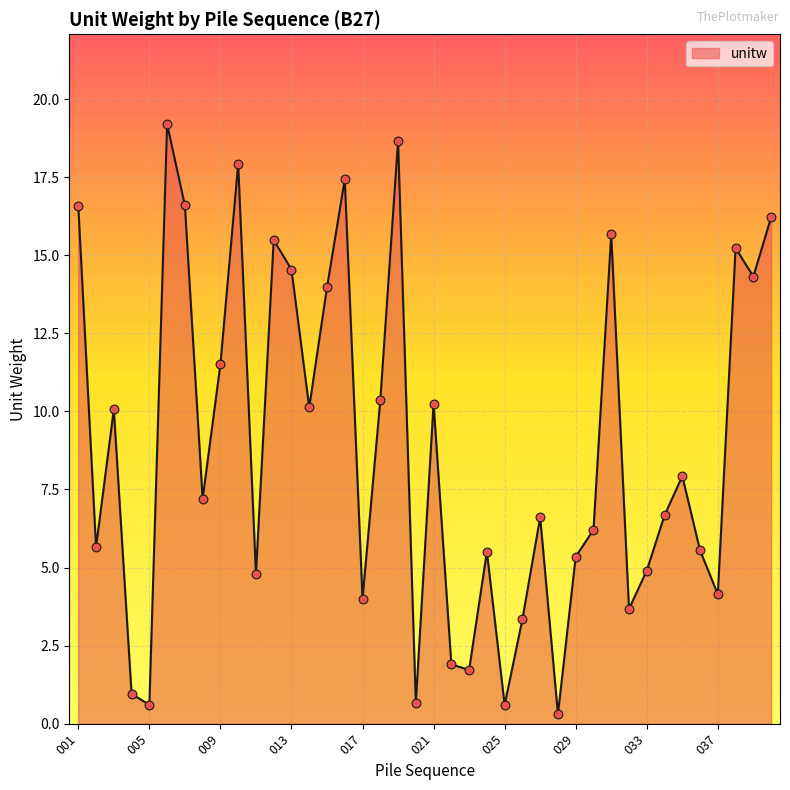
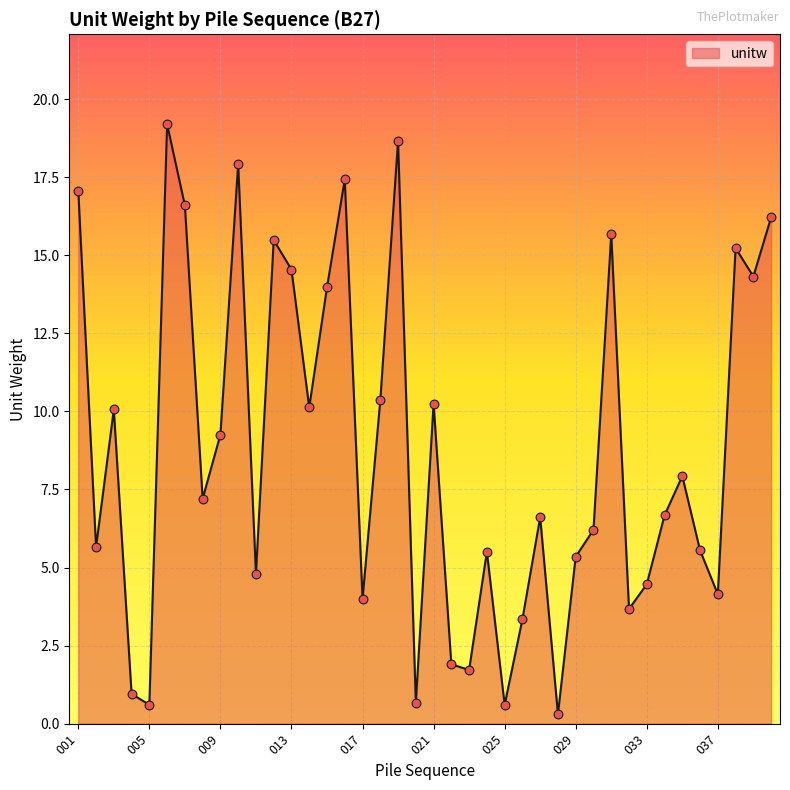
001: 16.6 -> 17.1
009: 11.5 -> 9.3
033: 4.9 -> 4.5
